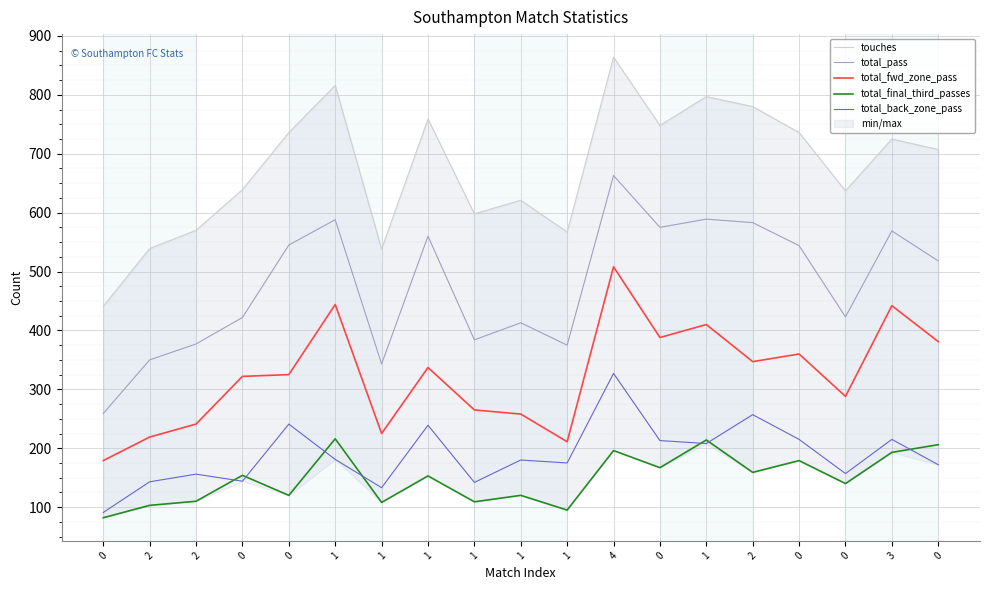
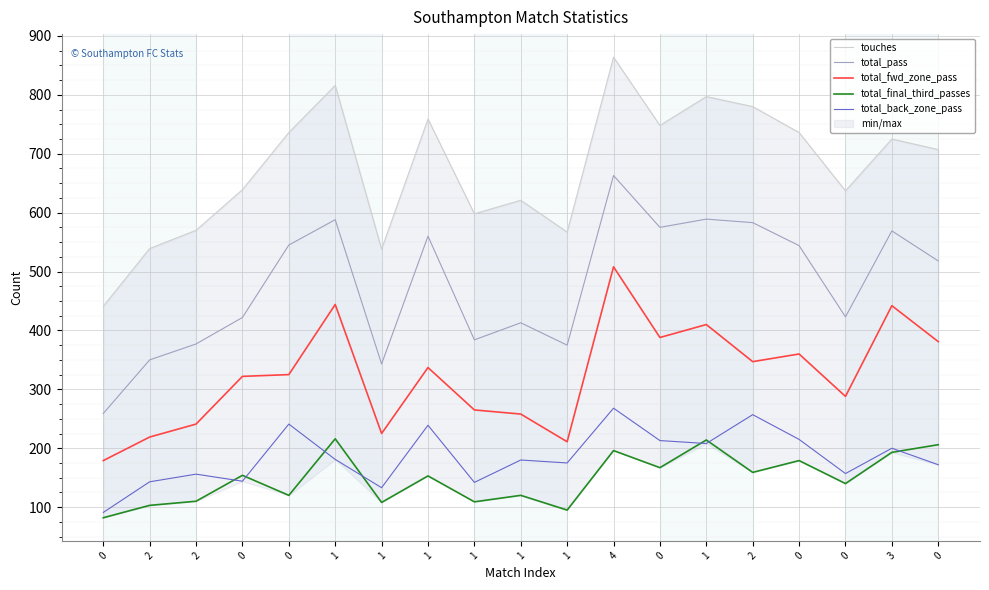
total_back_zone_pass, 4: 330 -> 270
total_back_zone_pass, 3: 220 -> 200
